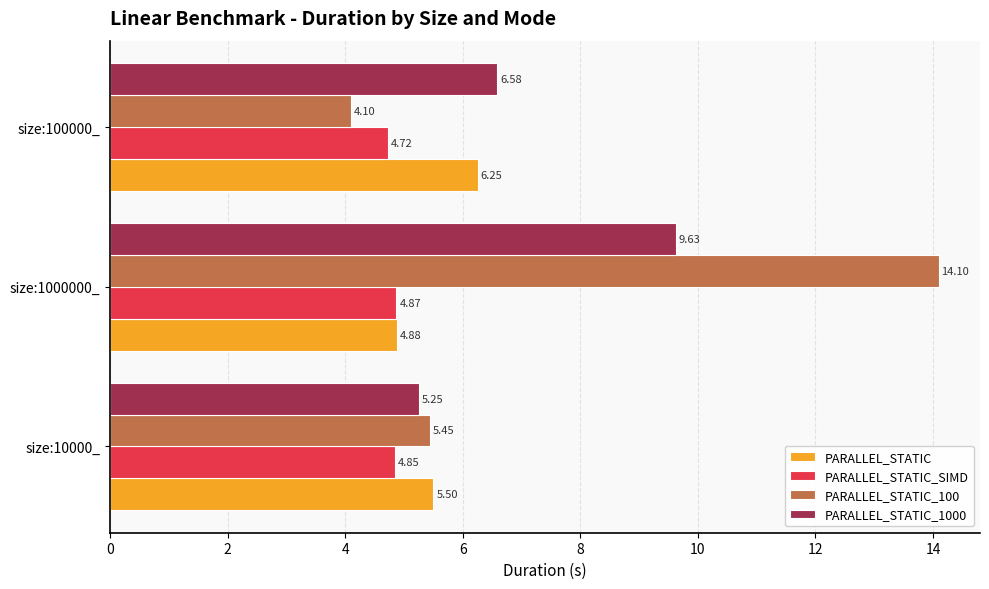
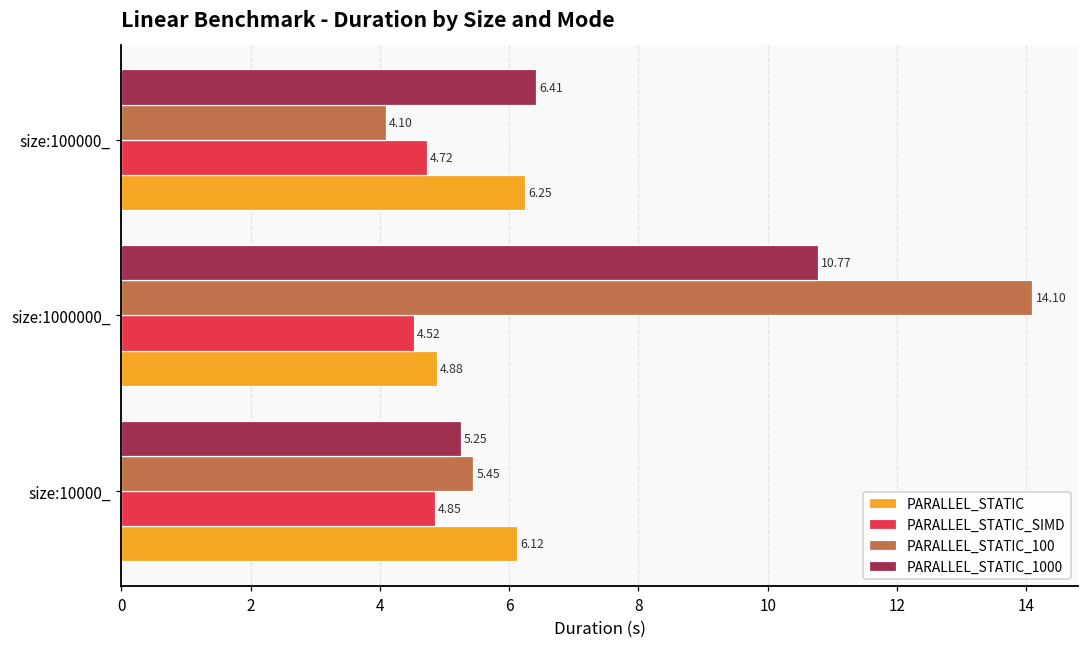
PARALLEL_STATIC_1000, size:100000_: 6.58 -> 6.41
PARALLEL_STATIC_1000, size:1000000_: 9.63 -> 10.77
PARALLEL_STATIC_SIMD, size:1000000_: 4.87 -> 4.52
PARALLEL_STATIC, size:10000_: 5.50 -> 6.12
